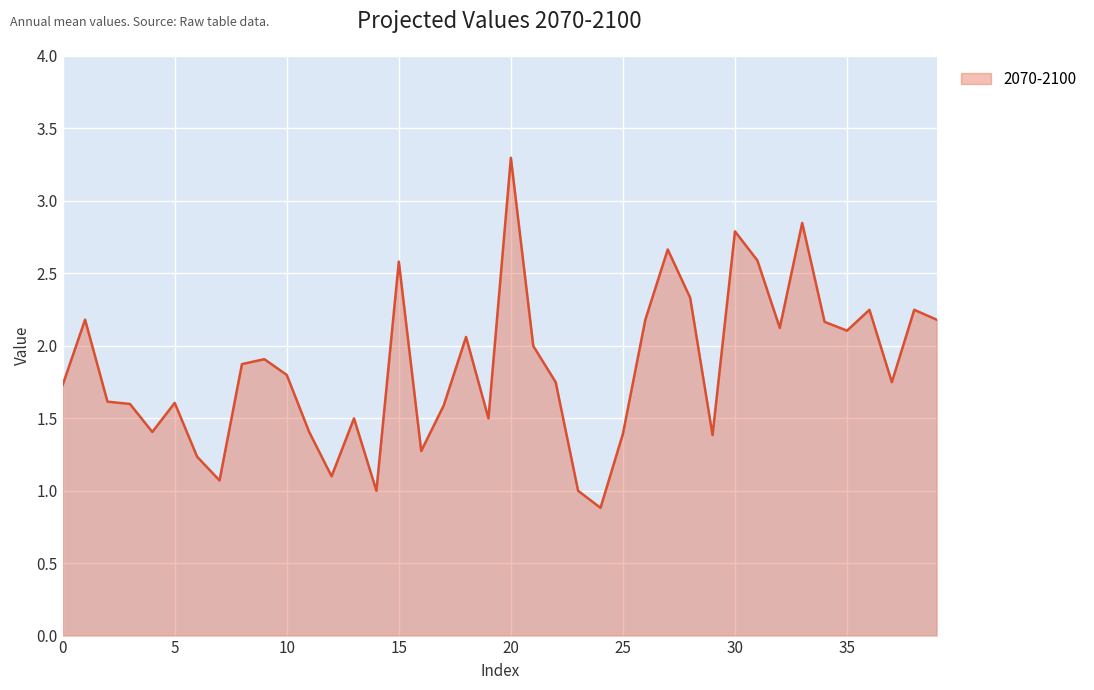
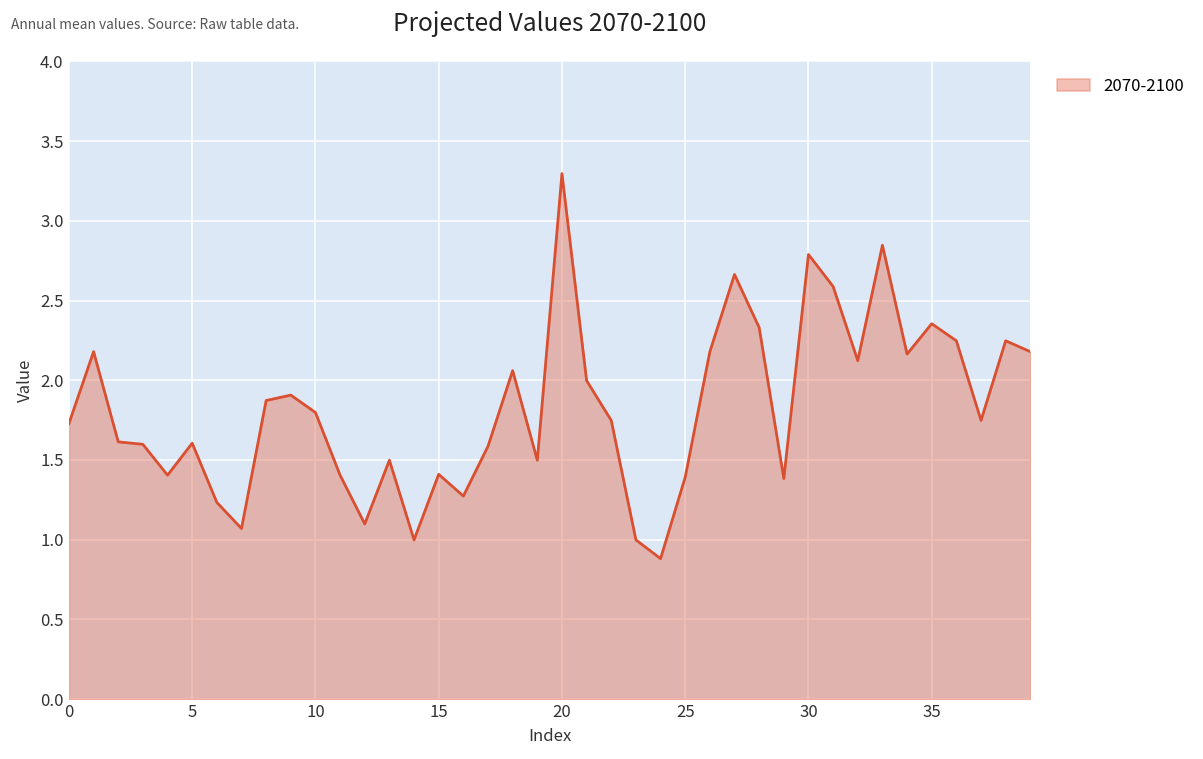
15: 2.58 -> 1.41
35: 2.10 -> 2.35
